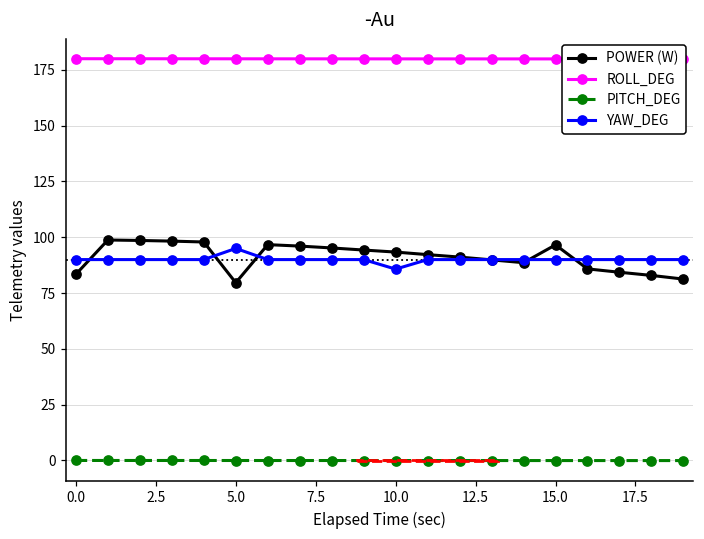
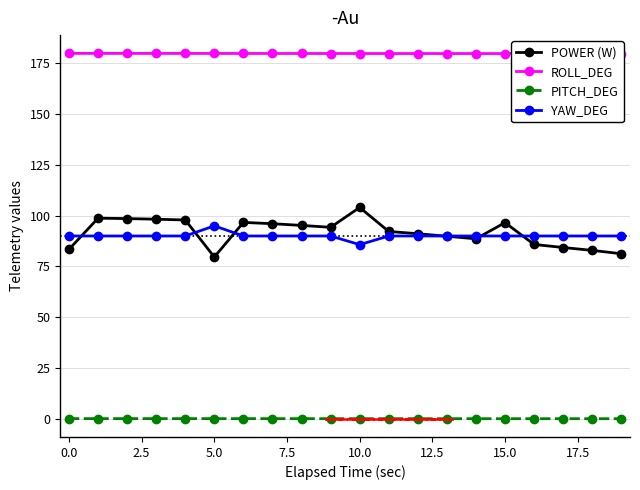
POWER (W), 10.0: 93 -> 104
